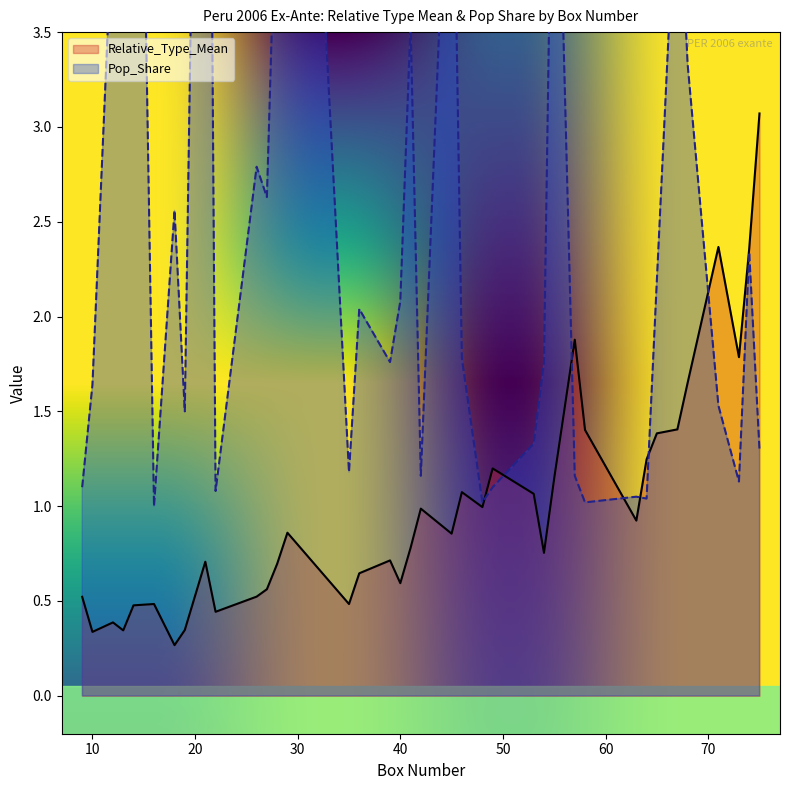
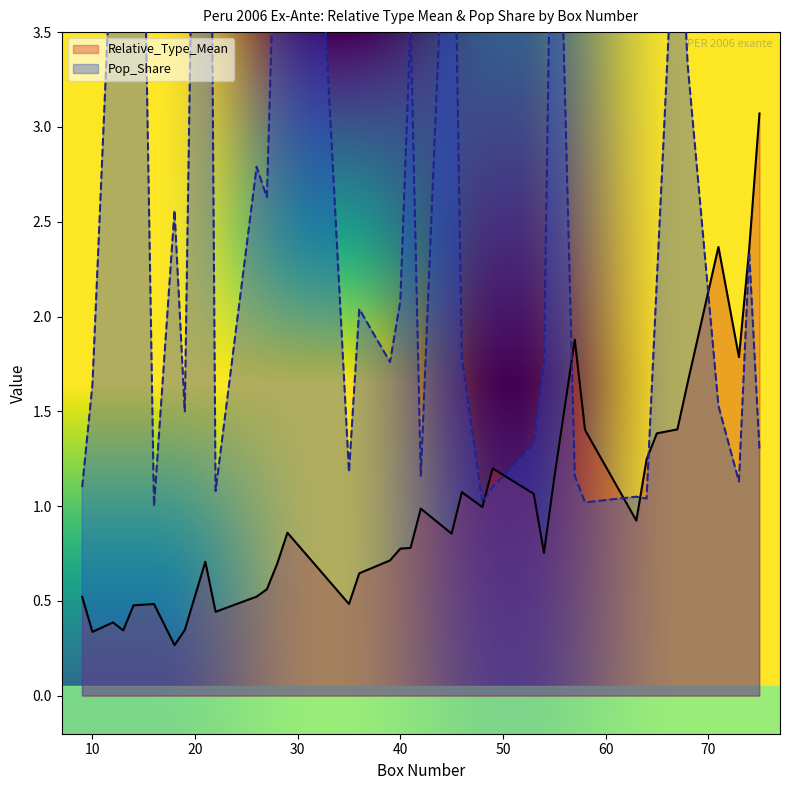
Relative_Type_Mean, 40: 0.59 -> 0.78
